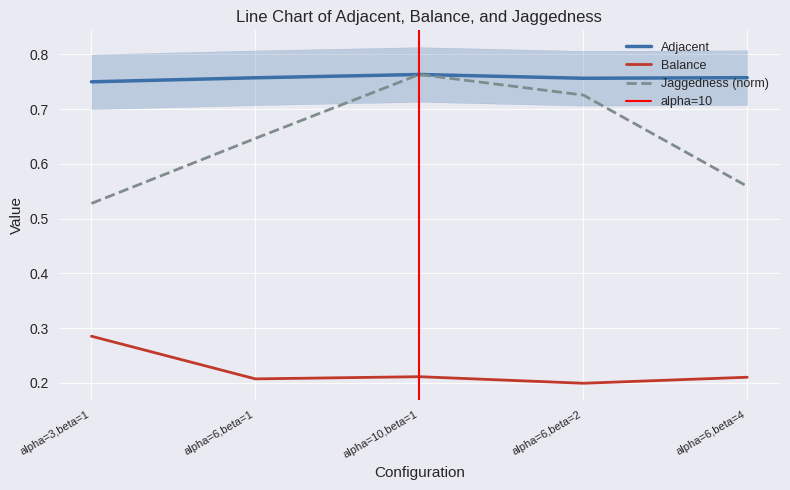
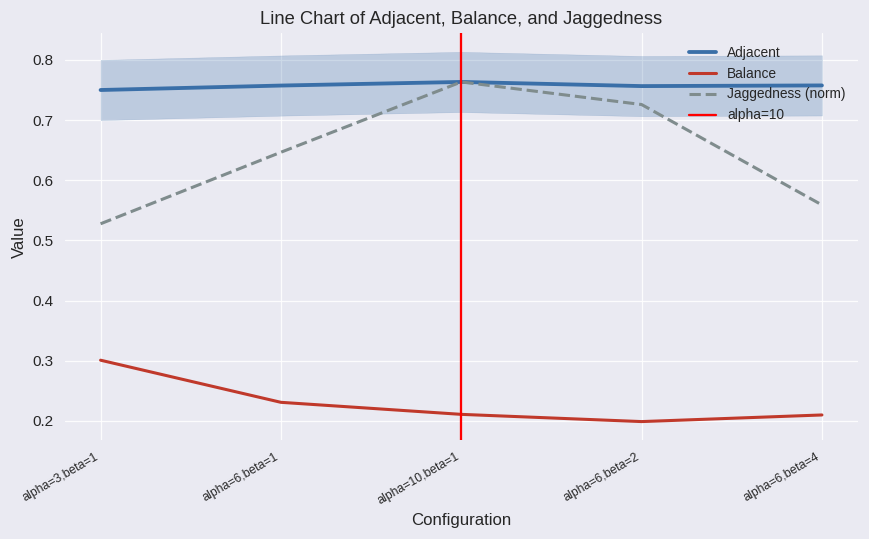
Balance, alpha=3,beta=1: 0.29 -> 0.30
Balance, alpha=6,beta=1: 0.21 -> 0.23
